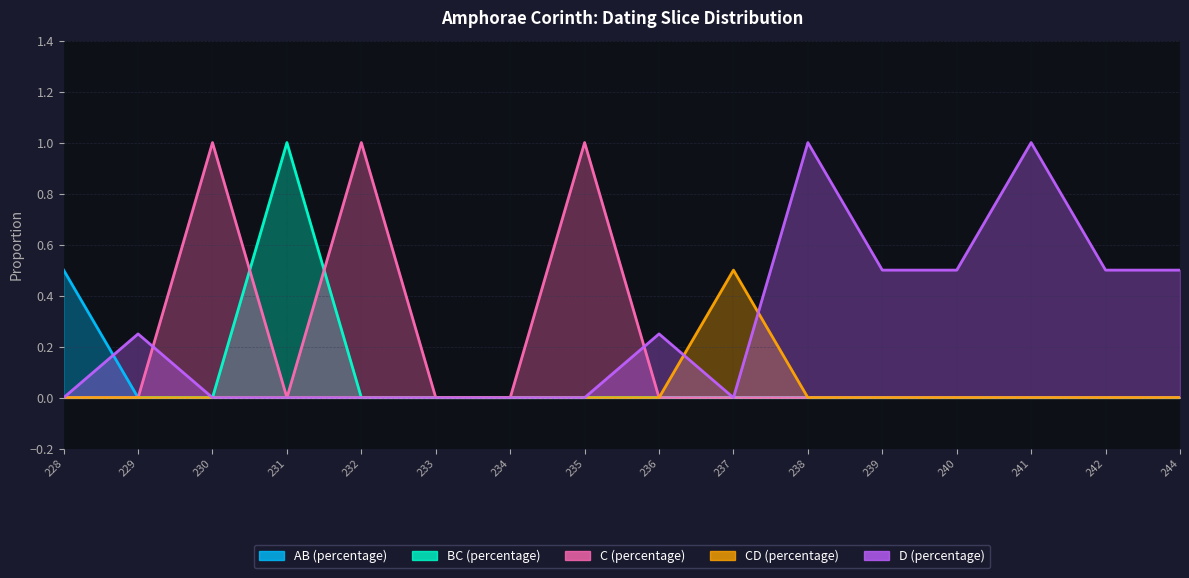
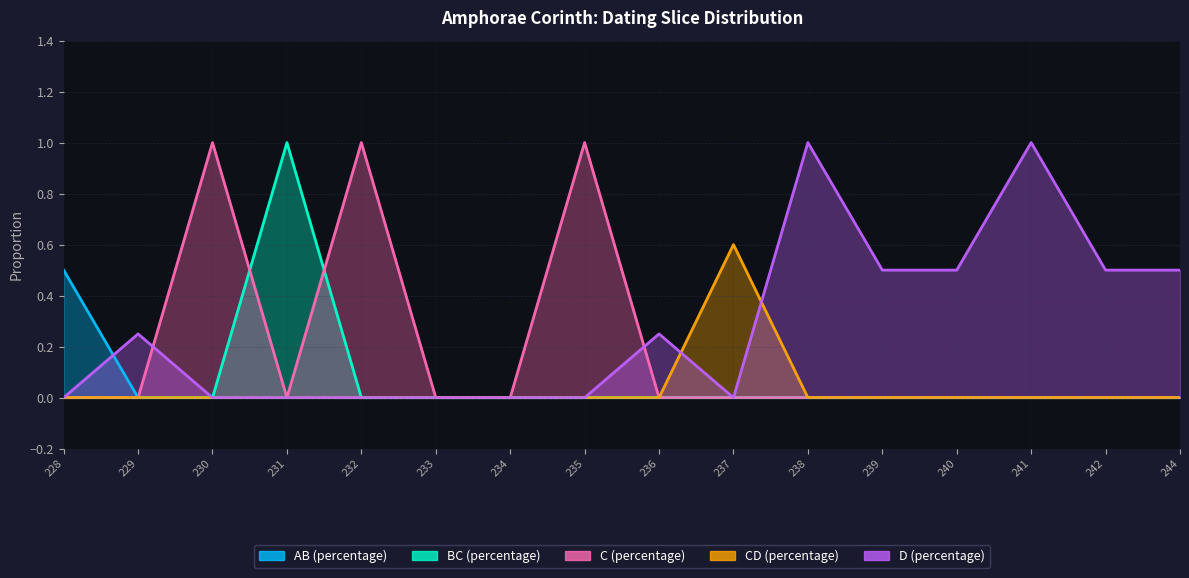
CD (percentage), 237: 0.5 -> 0.6
